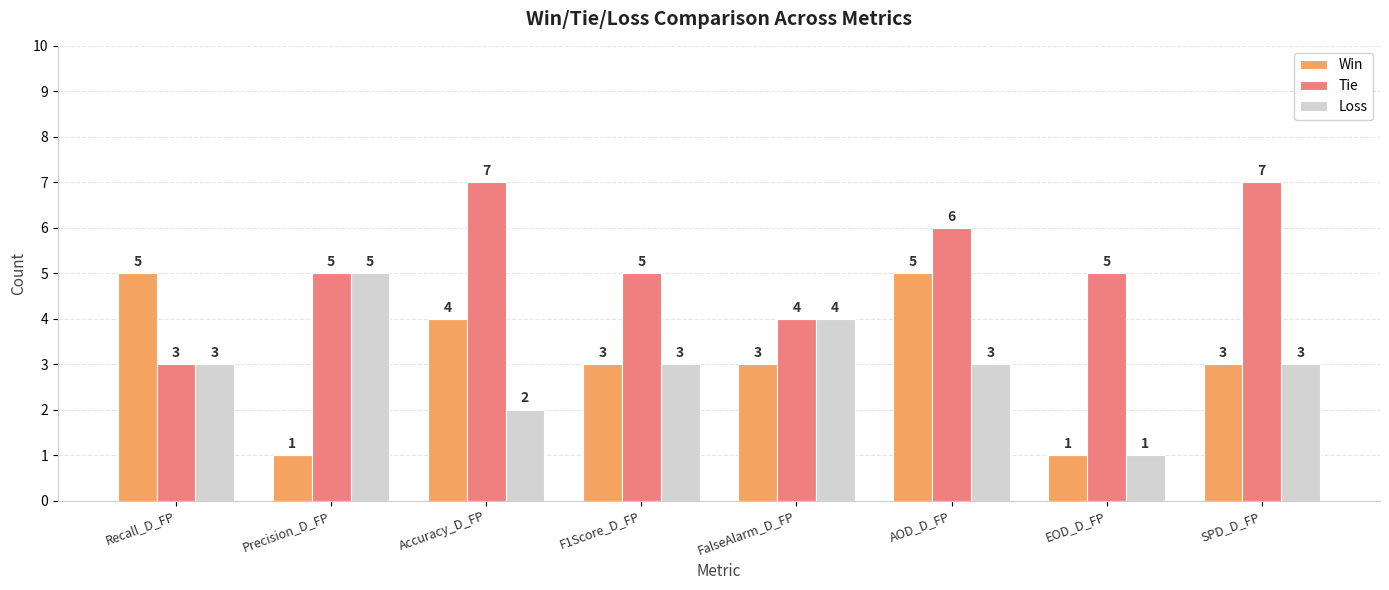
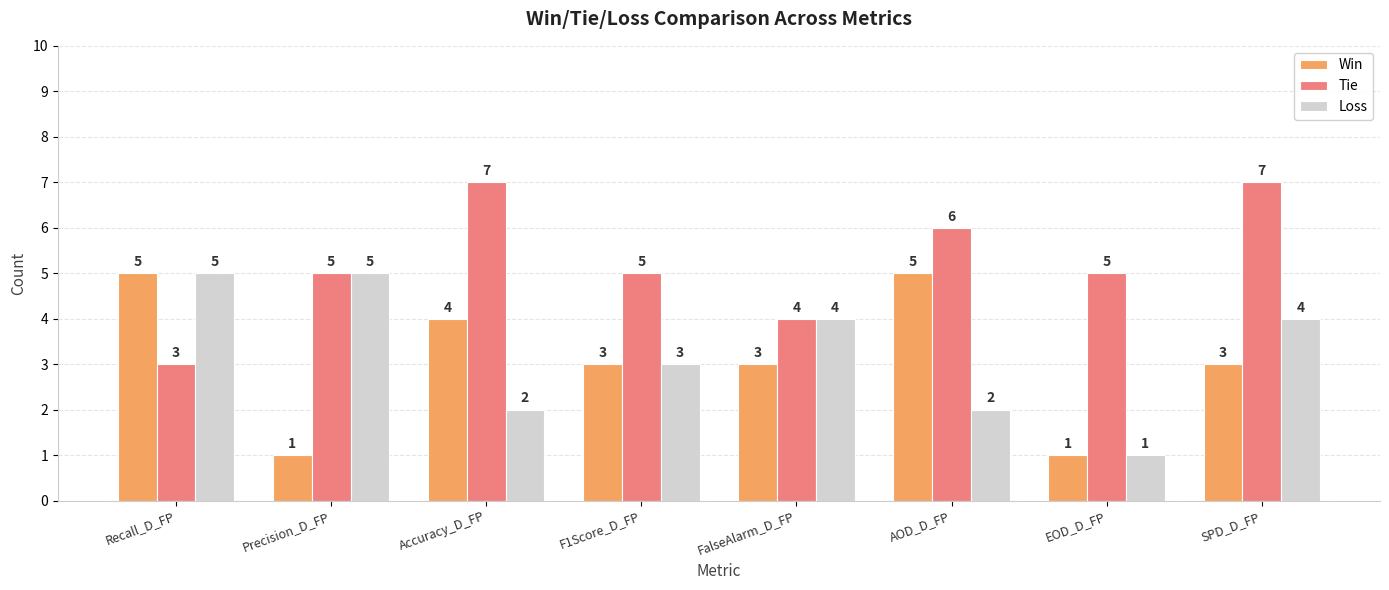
Loss, Recall_D_FP: 3 -> 5
Loss, AOD_D_FP: 3 -> 2
Loss, SPD_D_FP: 3 -> 4
